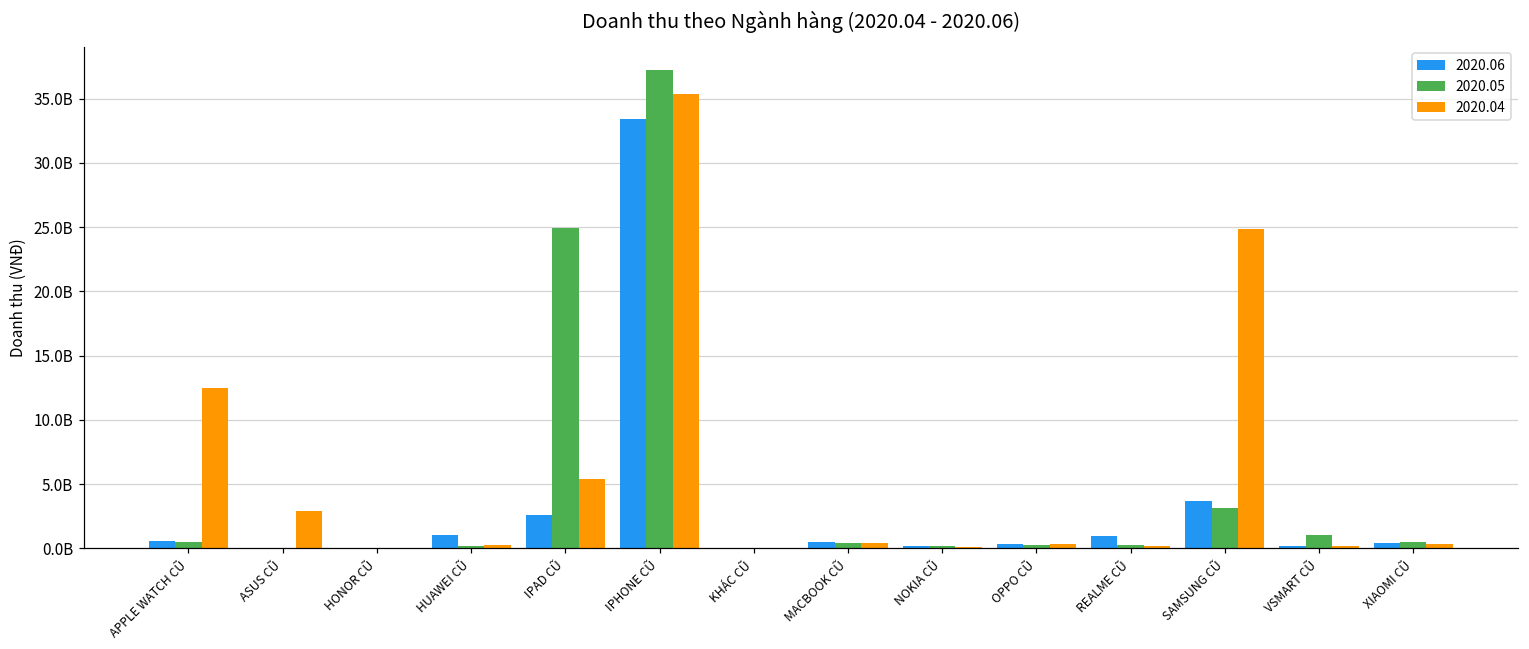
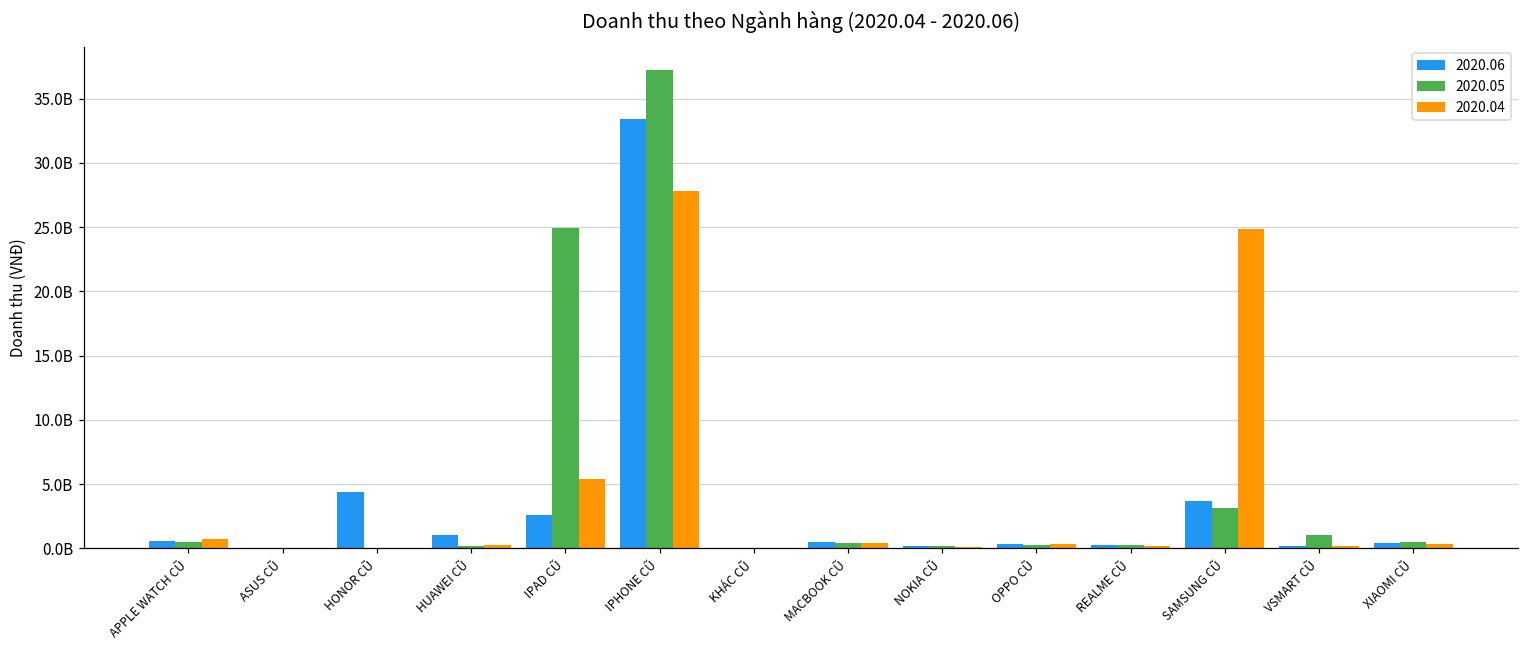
2020.04, APPLE WATCH CŨ: 12500000000 -> 700000000
2020.04, ASUS CŨ: 2900000000 -> 100000000
2020.06, HONOR CŨ: 0 -> 4400000000
2020.04, IPHONE CŨ: 35400000000 -> 27800000000
2020.06, REALME CŨ: 1000000000 -> 200000000
